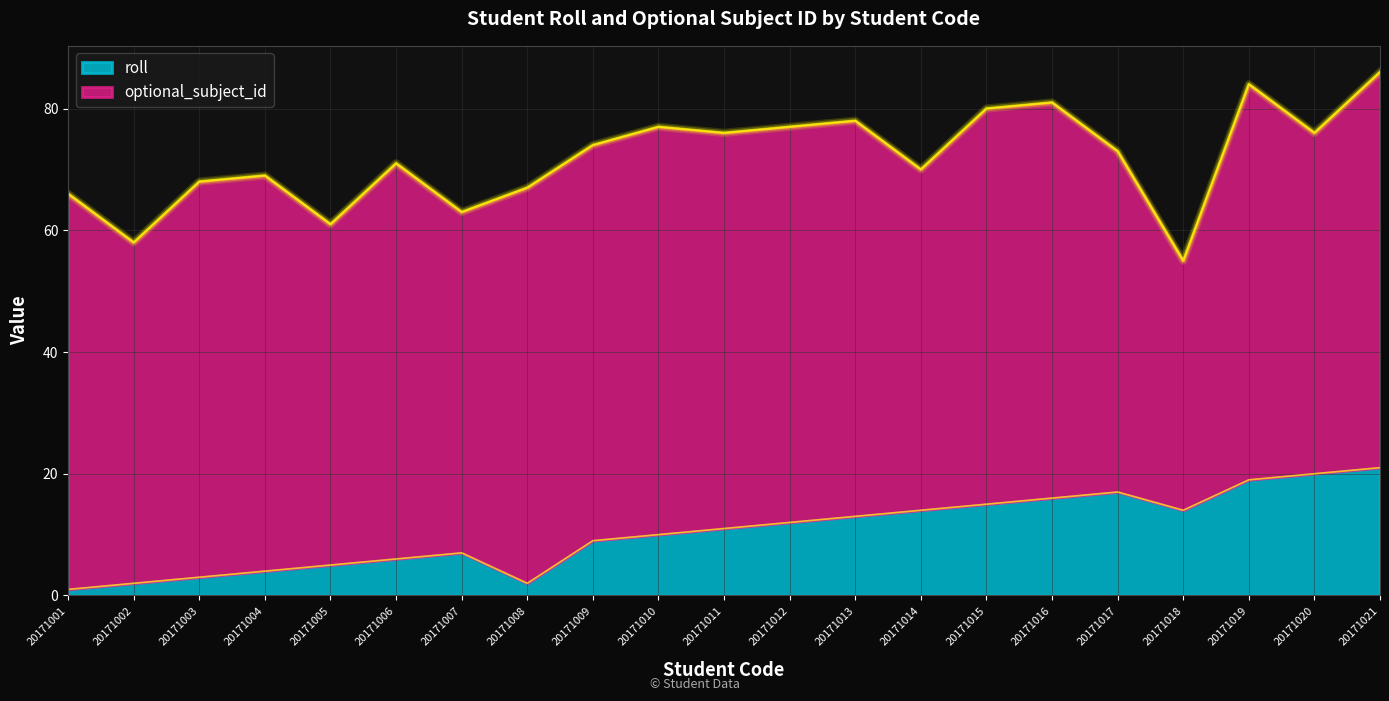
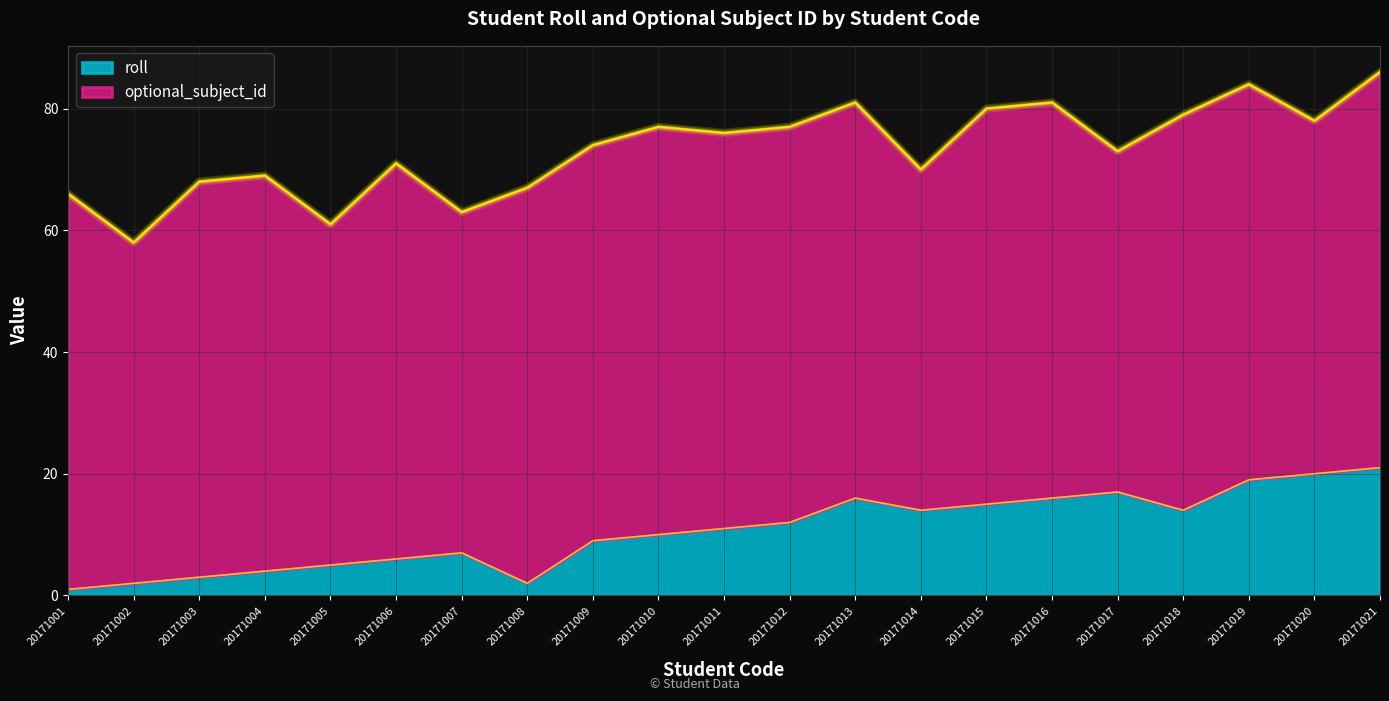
roll, 20171013: 13 -> 16
optional_subject_id, 20171018: 41 -> 65
optional_subject_id, 20171020: 56 -> 58
